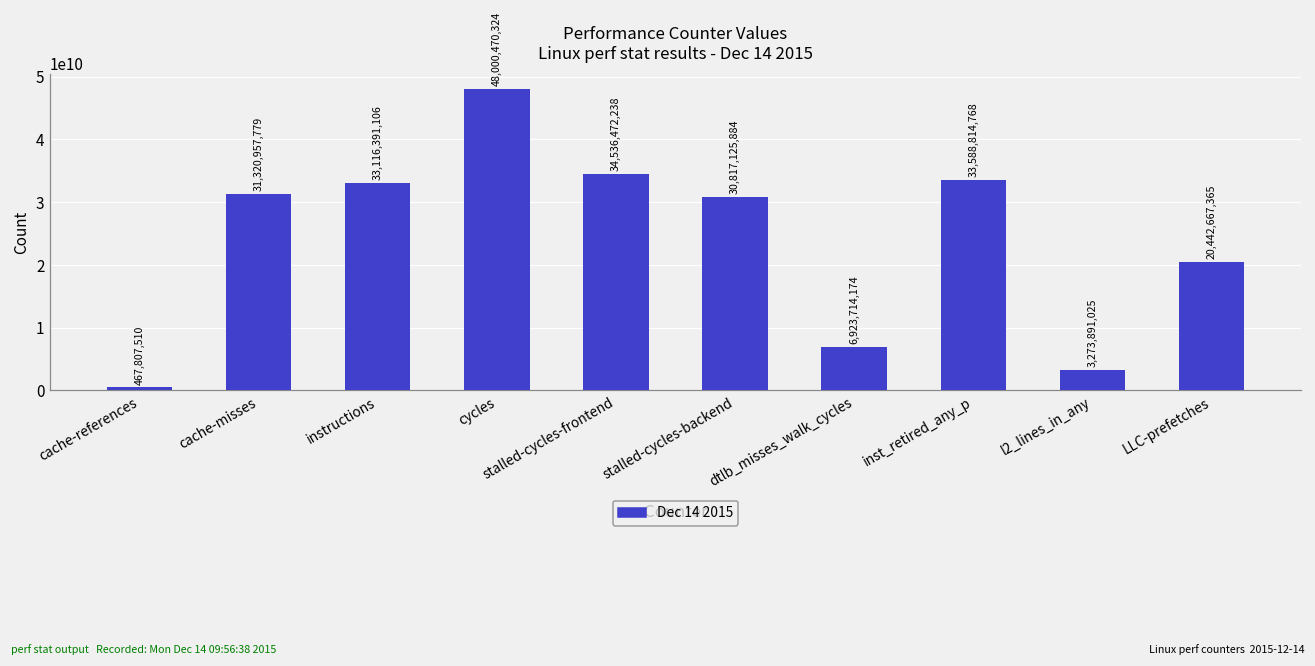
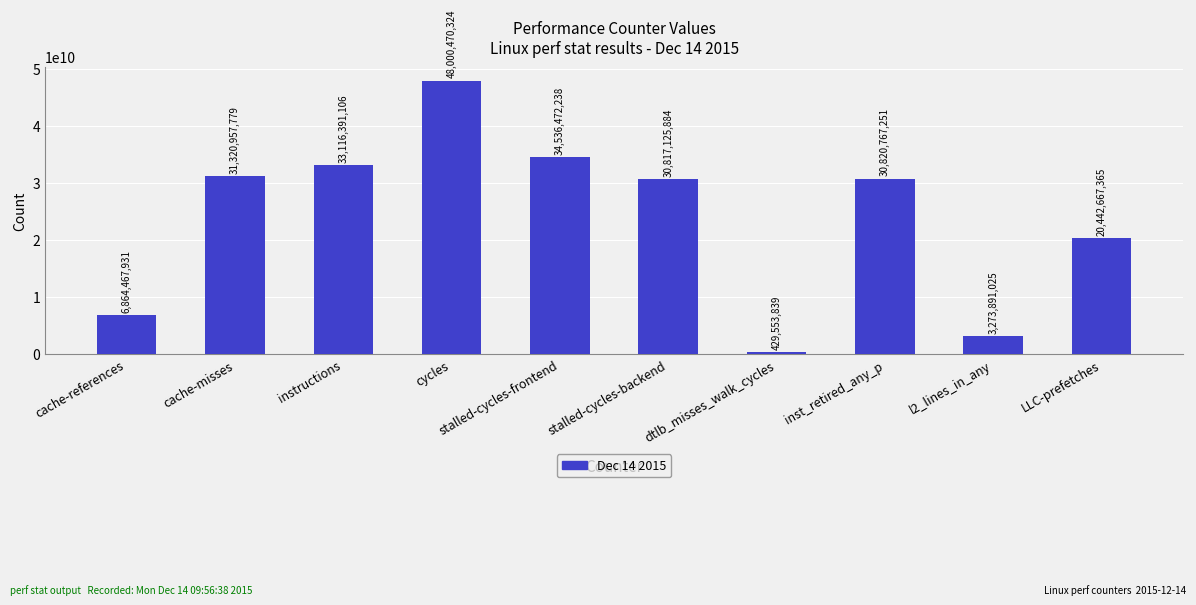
cache-references: 467,807,510 -> 6,864,467,931
dtlb_misses_walk_cycles: 6,923,714,174 -> 429,553,839
inst_retired_any_p: 33,588,814,768 -> 30,820,767,251
